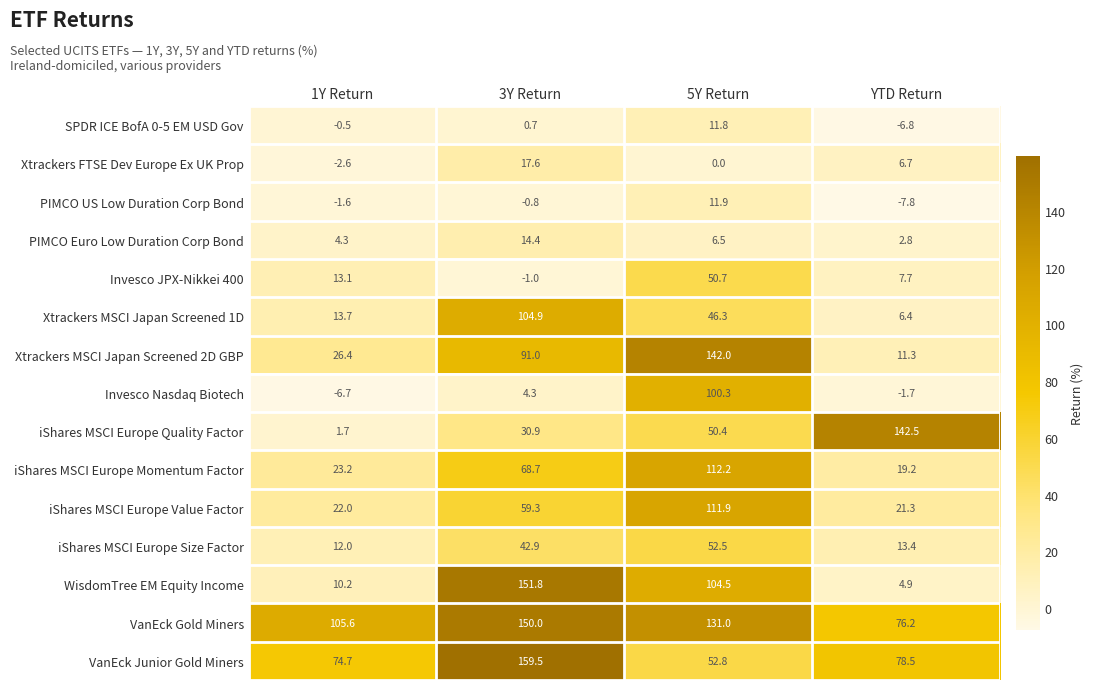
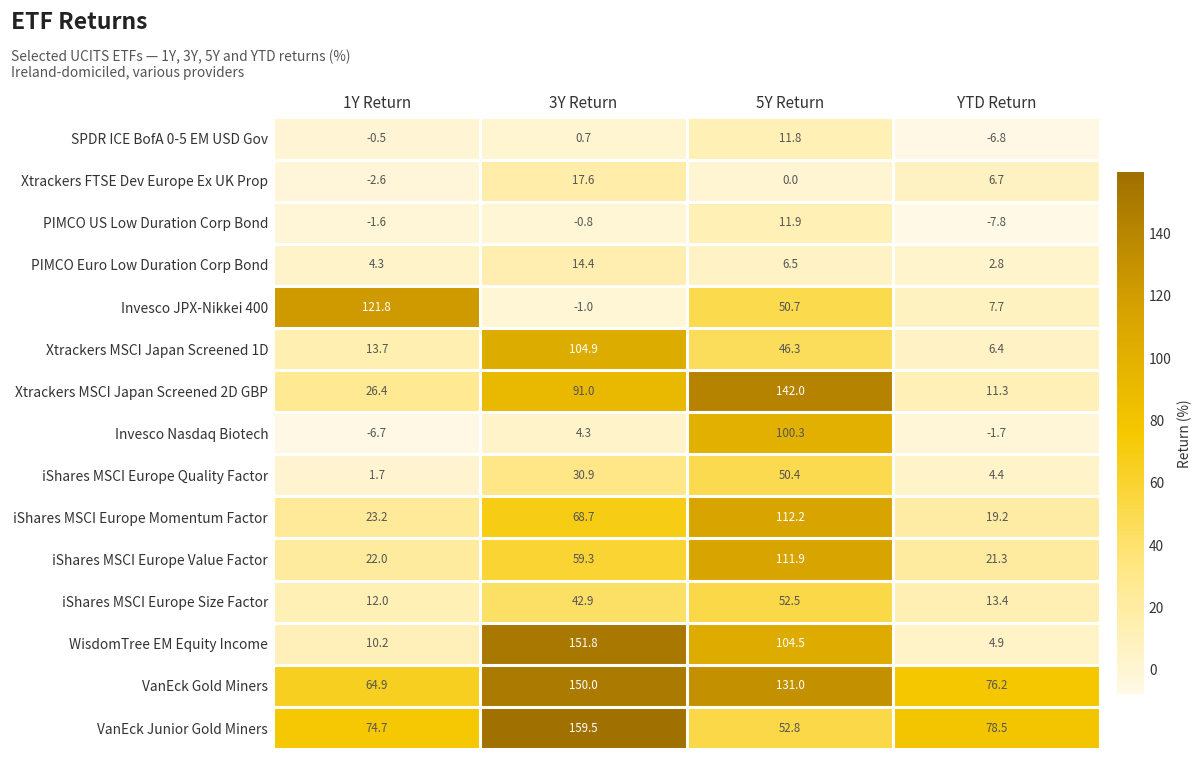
Invesco JPX-Nikkei 400, 1Y Return: 13.1 -> 121.8
iShares MSCI Europe Quality Factor, YTD Return: 142.5 -> 4.4
VanEck Gold Miners, 1Y Return: 105.6 -> 64.9
